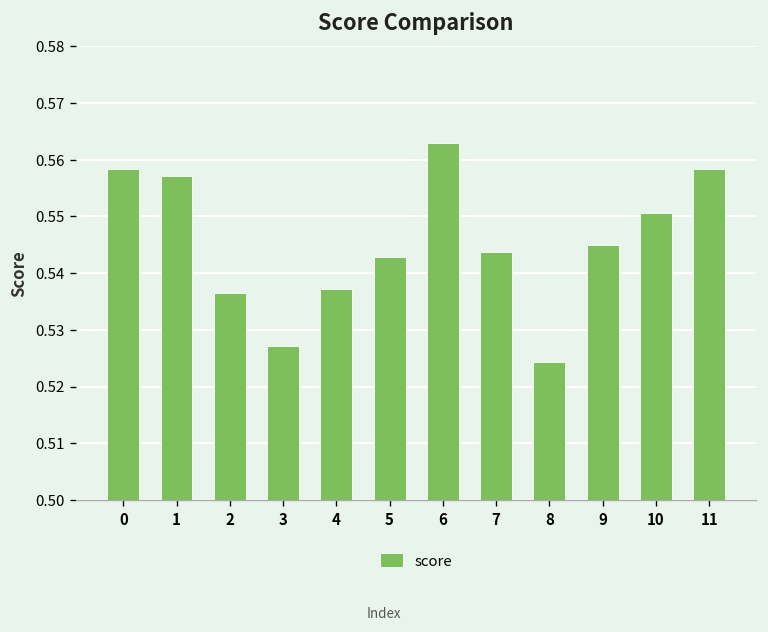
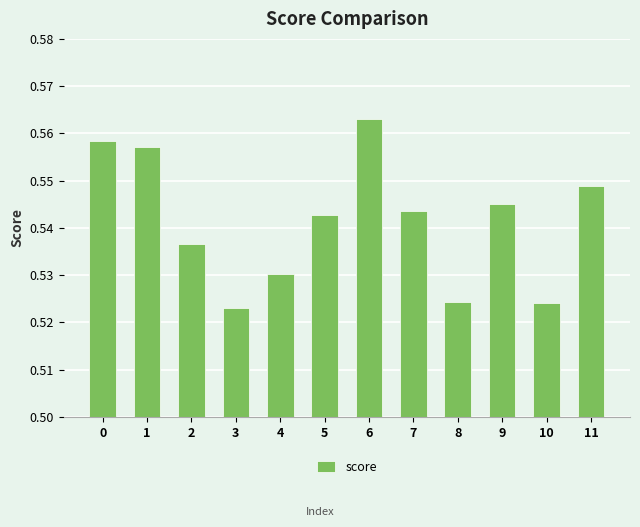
3: 0.527 -> 0.523
4: 0.537 -> 0.530
10: 0.551 -> 0.524
11: 0.558 -> 0.549
